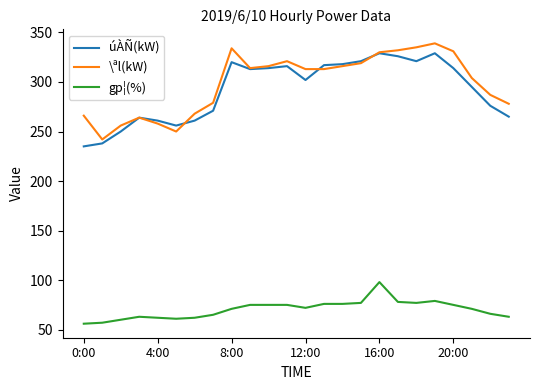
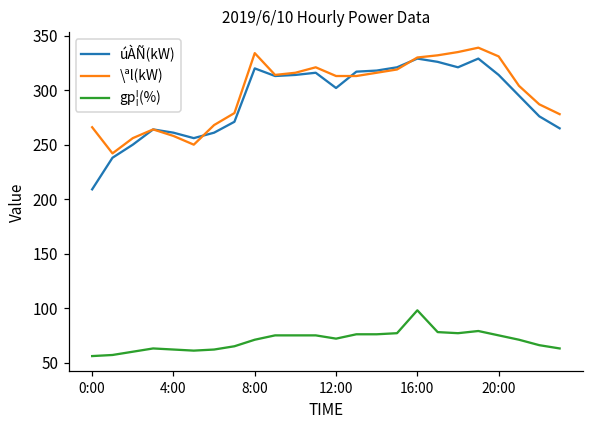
úÀÑ(kW), 0:00: 240 -> 210
